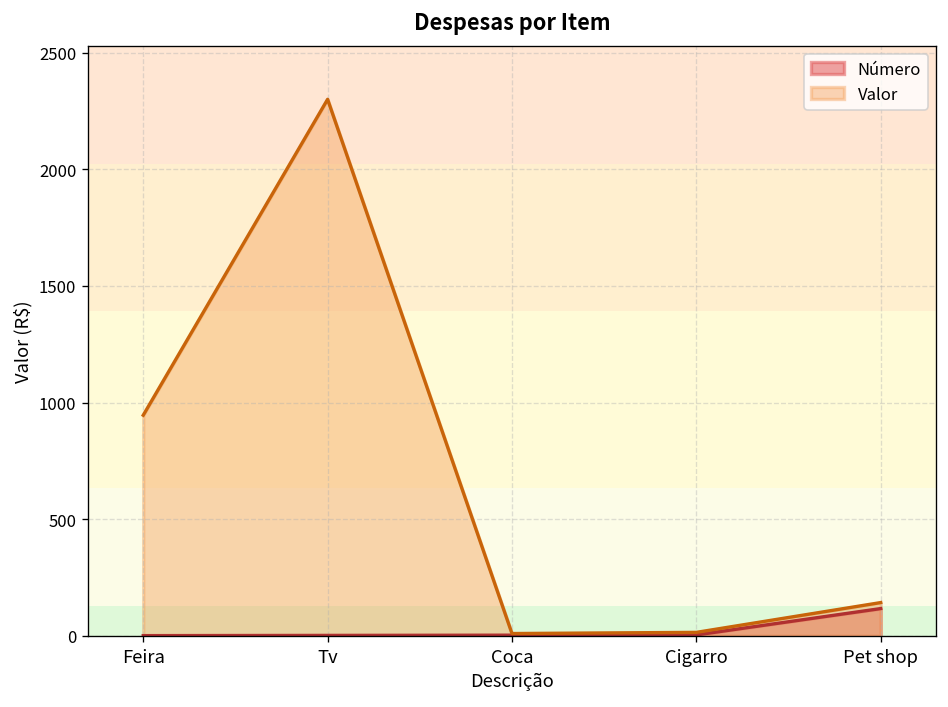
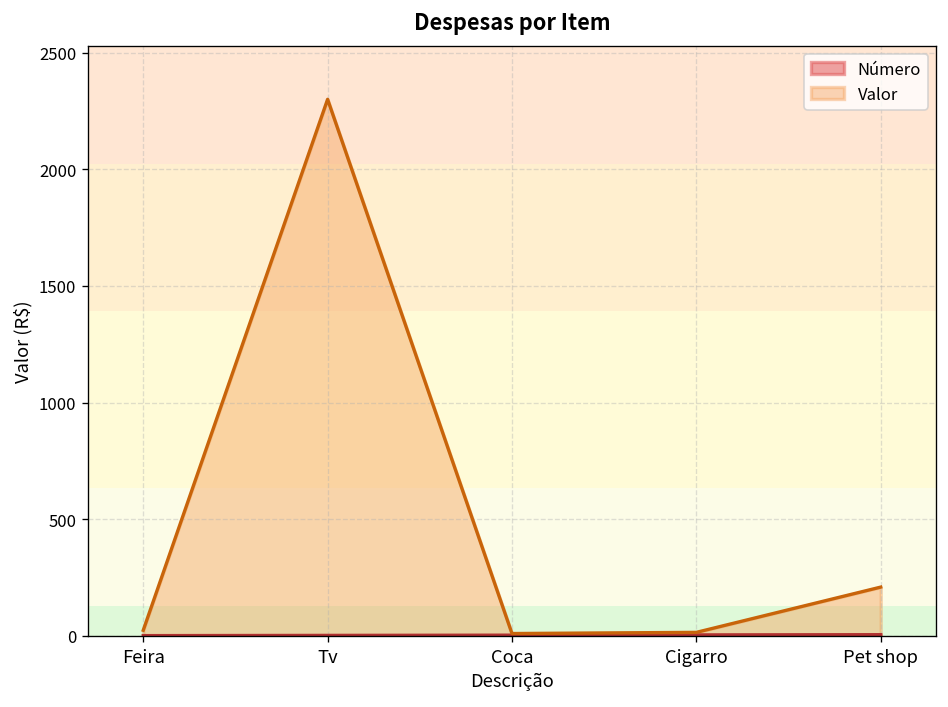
Valor, Feira: 950 -> 20
Número, Pet shop: 120 -> 10
Valor, Pet shop: 140 -> 210
